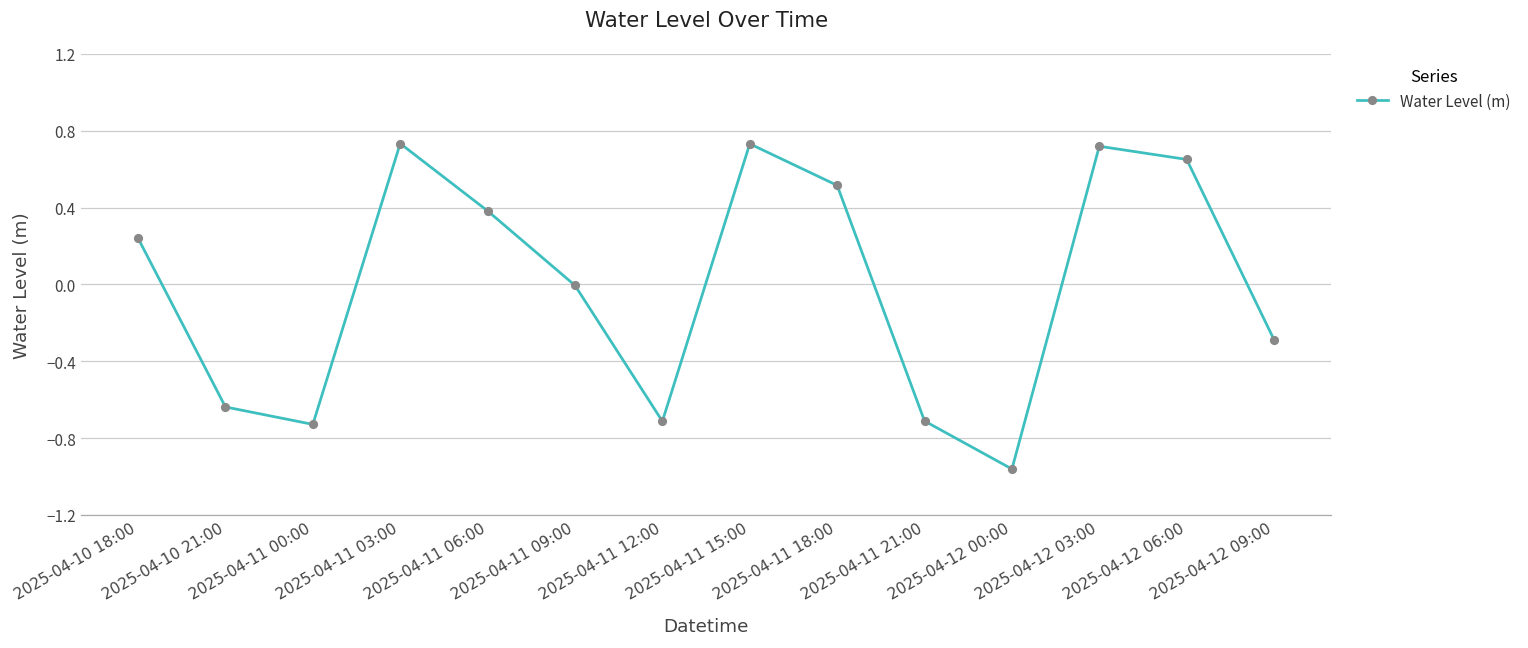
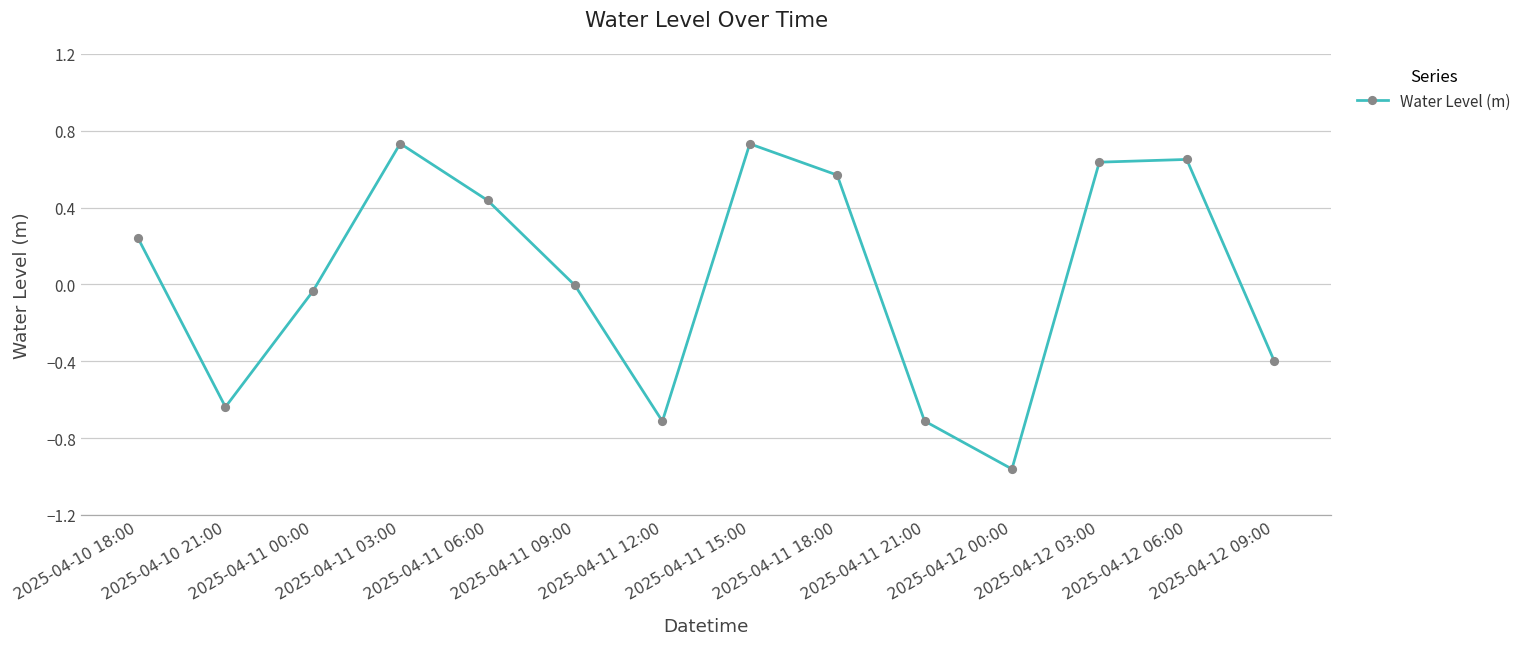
2025-04-11 00:00: -0.73 -> -0.04
2025-04-11 06:00: 0.38 -> 0.44
2025-04-11 18:00: 0.52 -> 0.57
2025-04-12 03:00: 0.72 -> 0.64
2025-04-12 09:00: -0.29 -> -0.40
